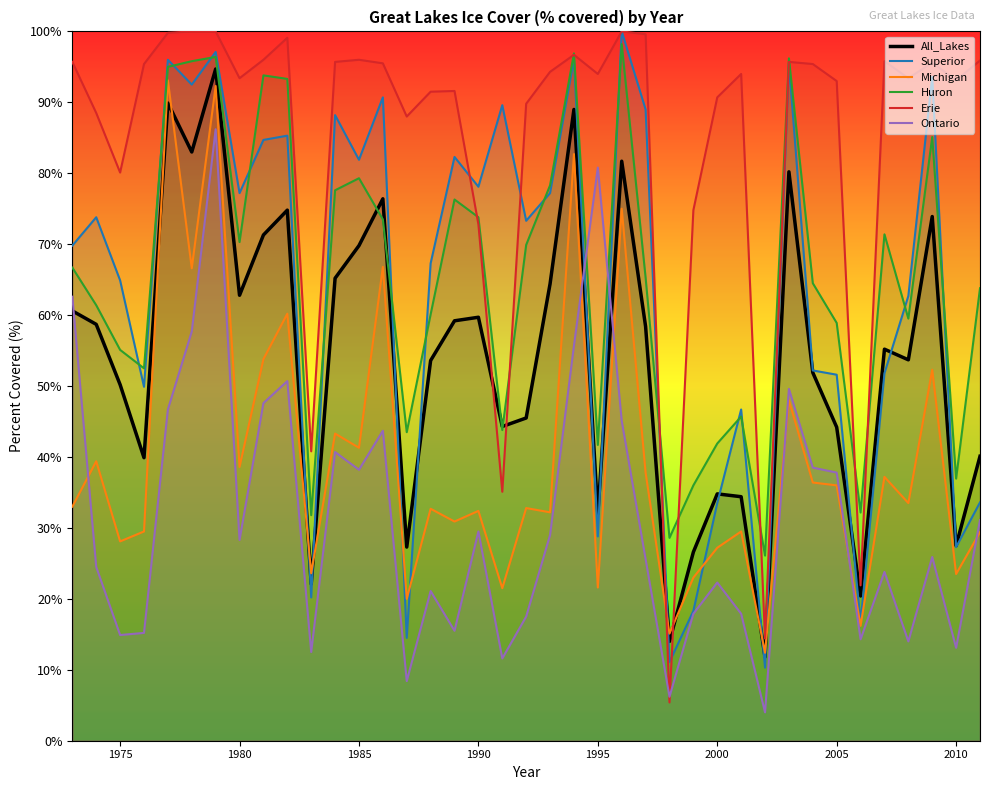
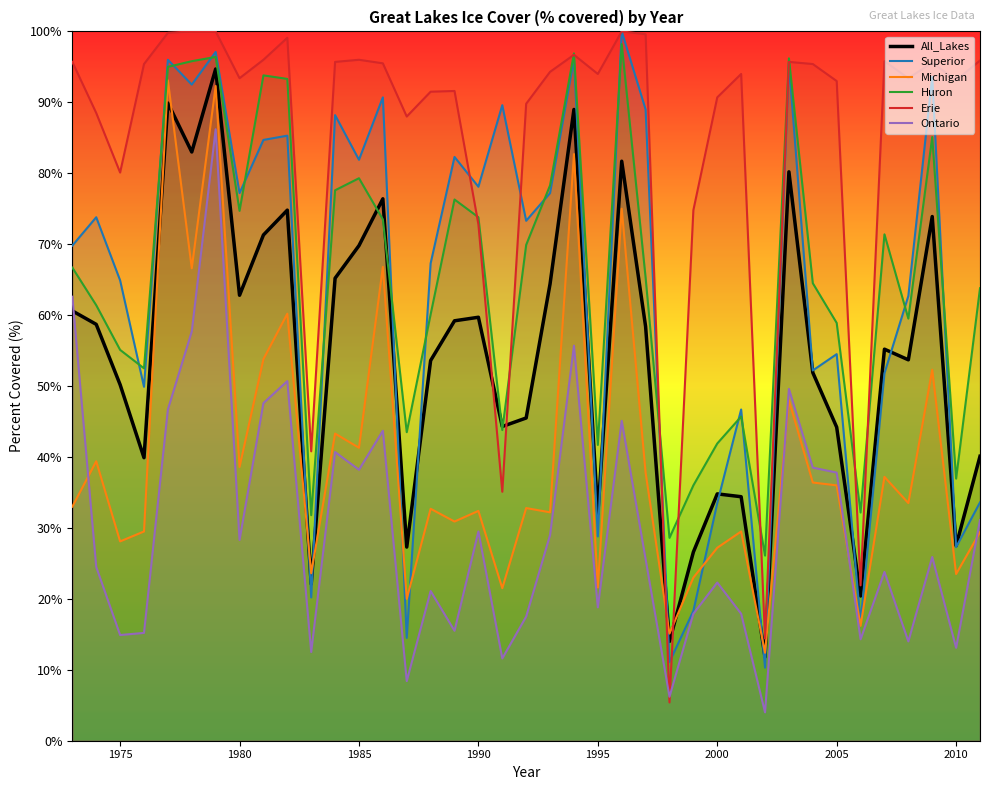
Huron, 1980: 70% -> 75%
Ontario, 1995: 81% -> 19%
Superior, 2005: 52% -> 55%
